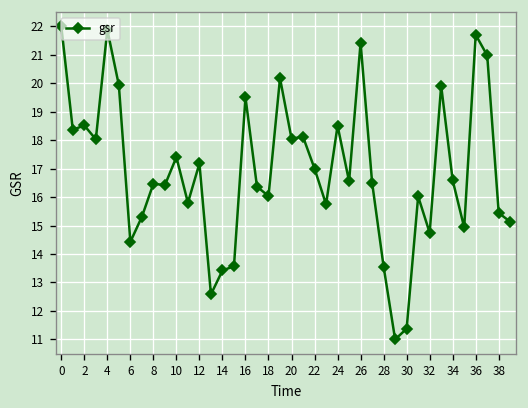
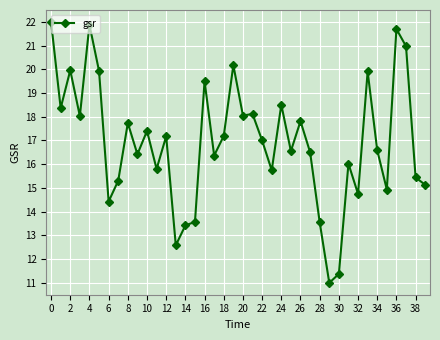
2: 18.5 -> 20.0
8: 16.5 -> 17.7
18: 16.0 -> 17.2
26: 21.4 -> 17.8
